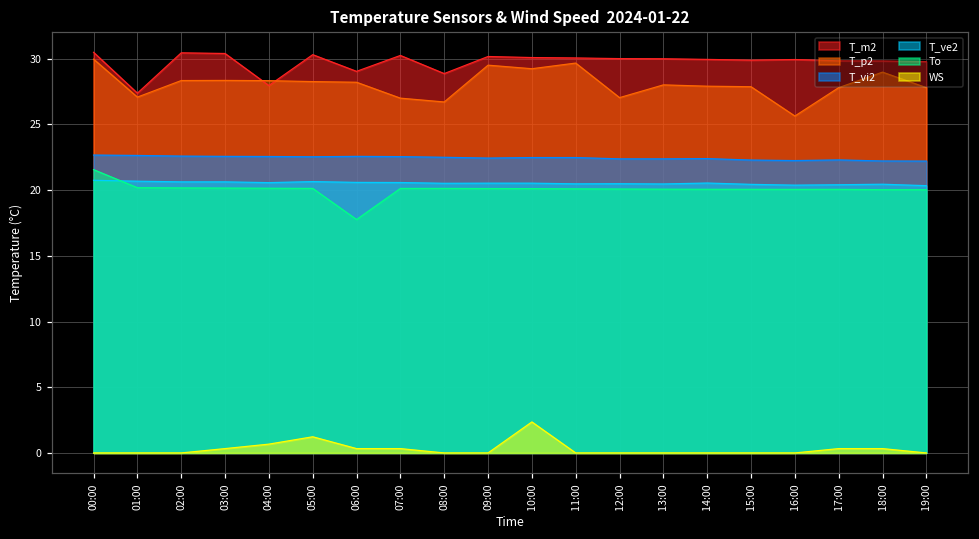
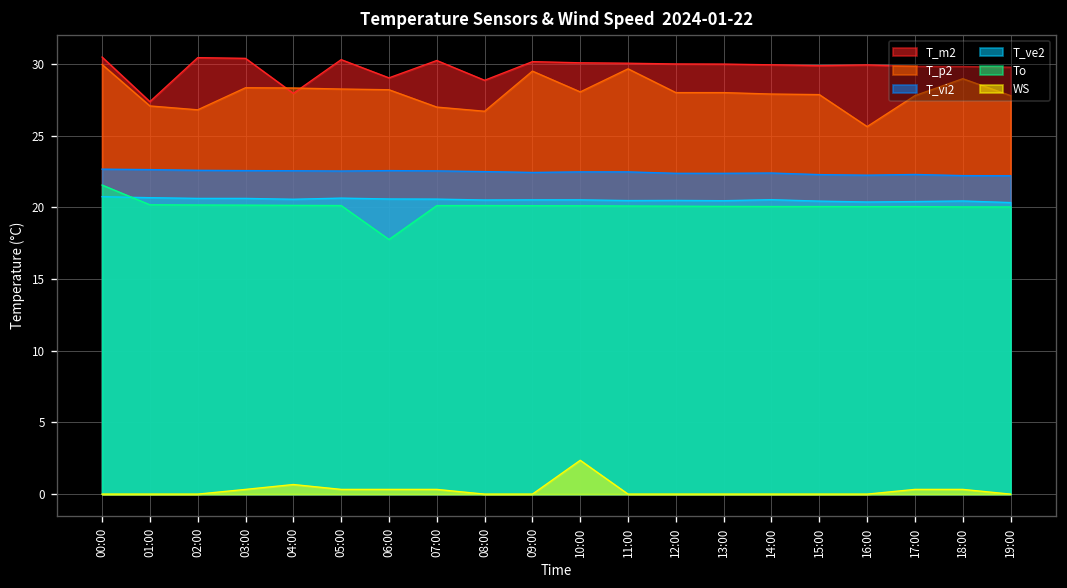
T_p2, 02:00: 28.3 -> 26.8
WS, 05:00: 1.2 -> 0.3
T_p2, 10:00: 29.2 -> 28.1
T_p2, 12:00: 27.0 -> 28.0
